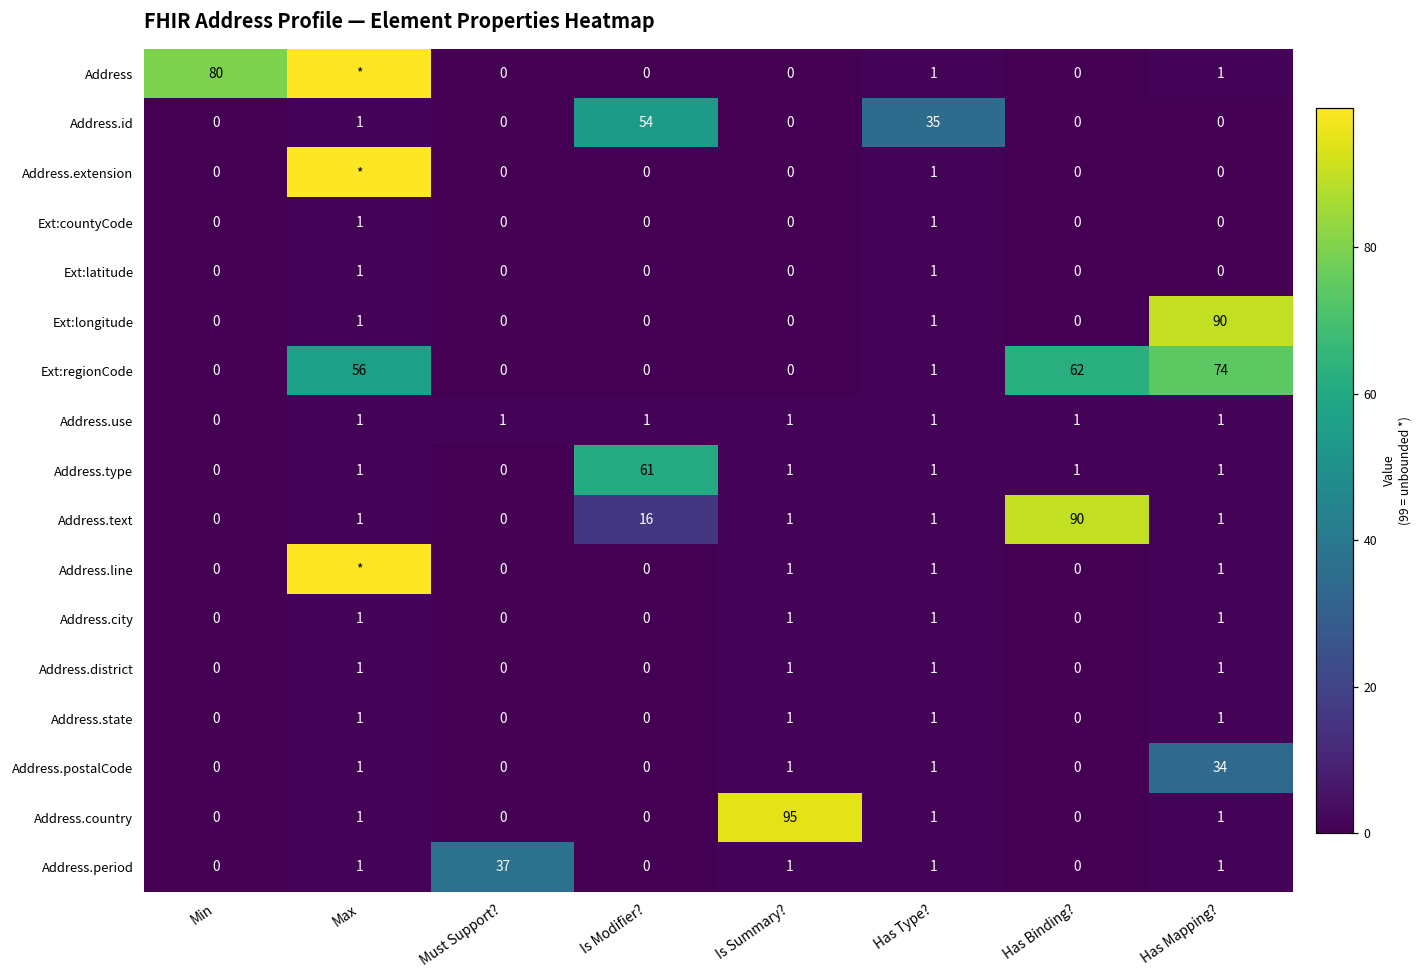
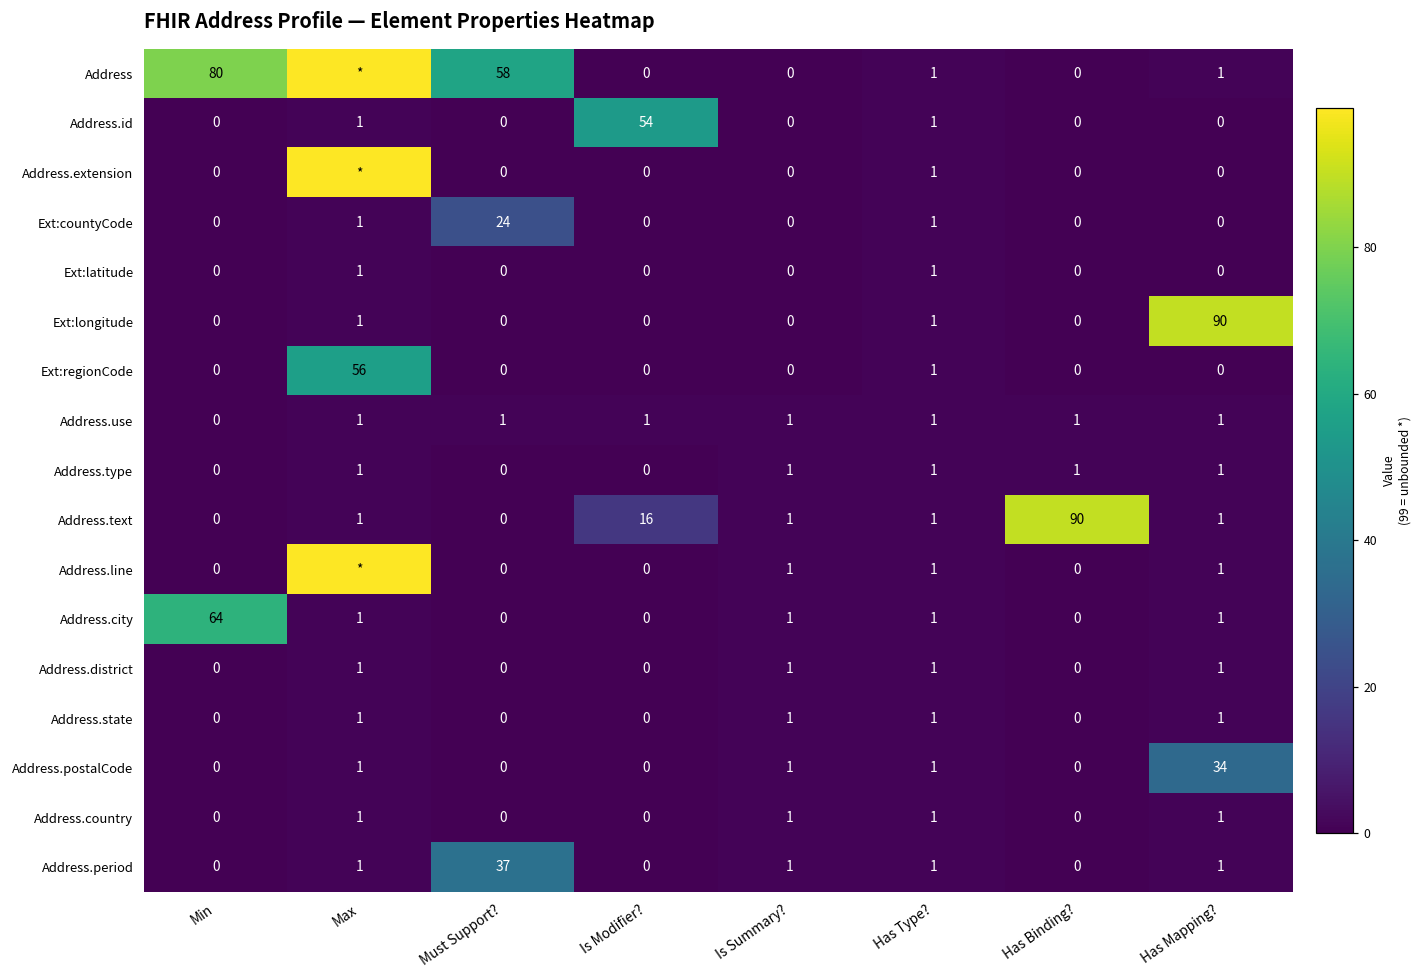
Address, Must Support?: 0 -> 58
Address.id, Has Type?: 35 -> 1
Ext:countyCode, Must Support?: 0 -> 24
Ext:regionCode, Has Binding?: 62 -> 0
Ext:regionCode, Has Mapping?: 74 -> 0
Address.type, Is Modifier?: 61 -> 0
Address.city, Min: 0 -> 64
Address.country, Is Summary?: 95 -> 1
